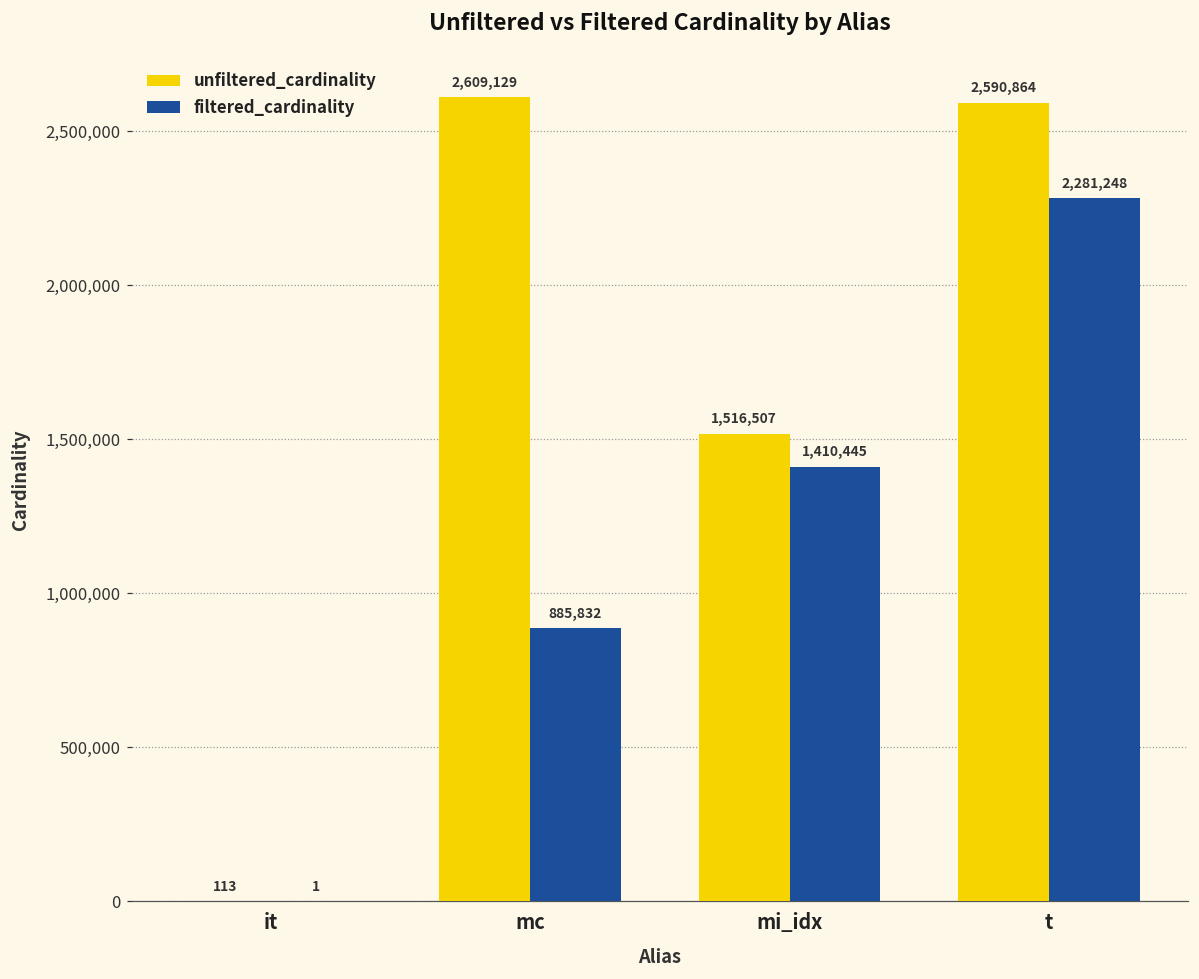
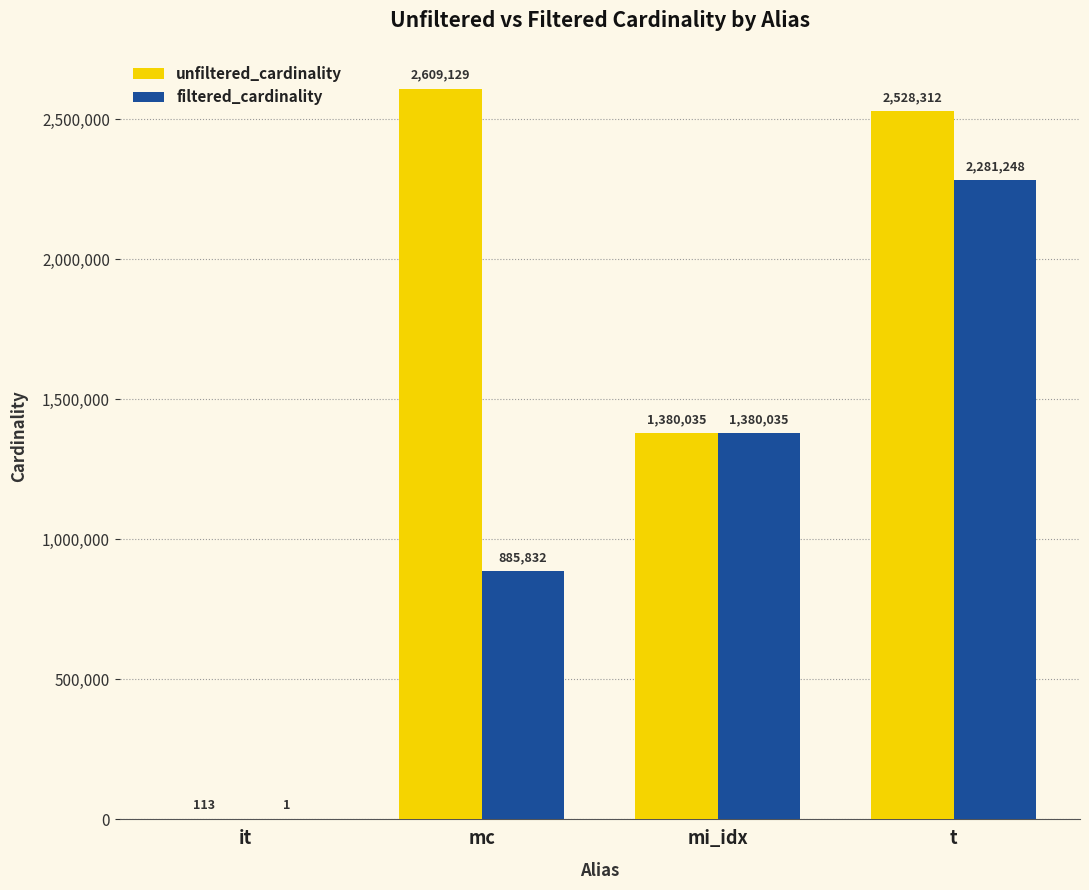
unfiltered_cardinality, mi_idx: 1,516,507 -> 1,380,035
filtered_cardinality, mi_idx: 1,410,445 -> 1,380,035
unfiltered_cardinality, t: 2,590,864 -> 2,528,312
